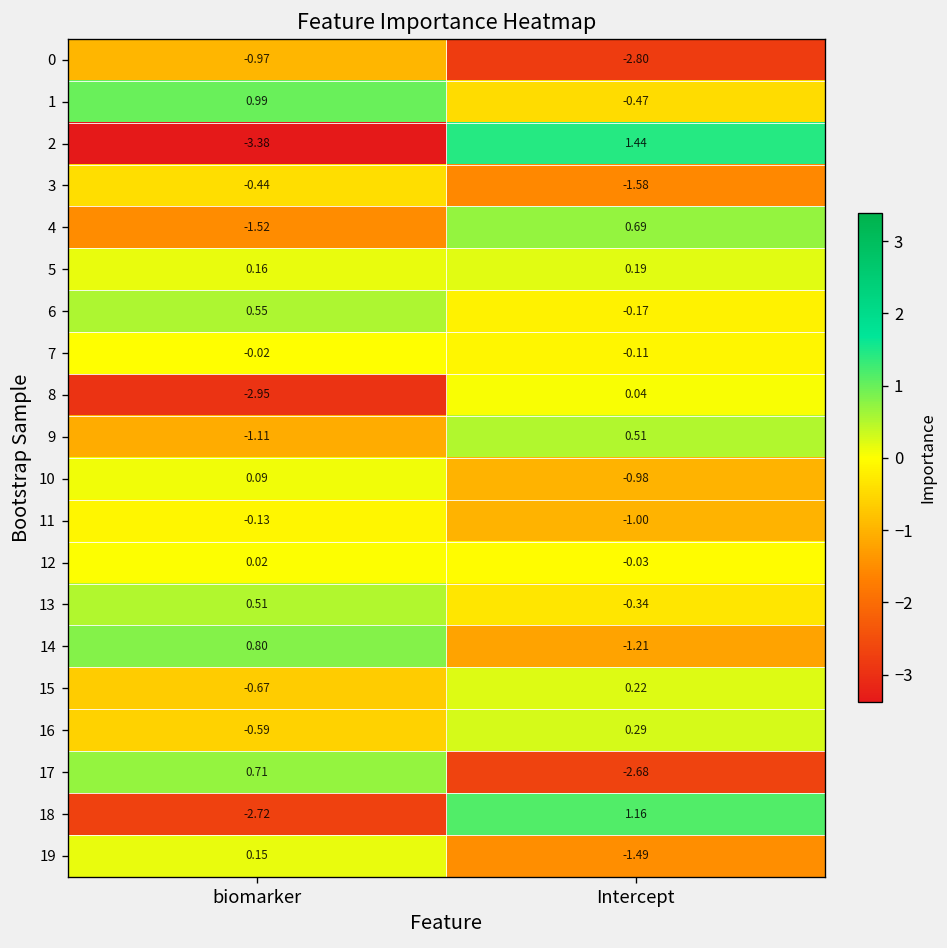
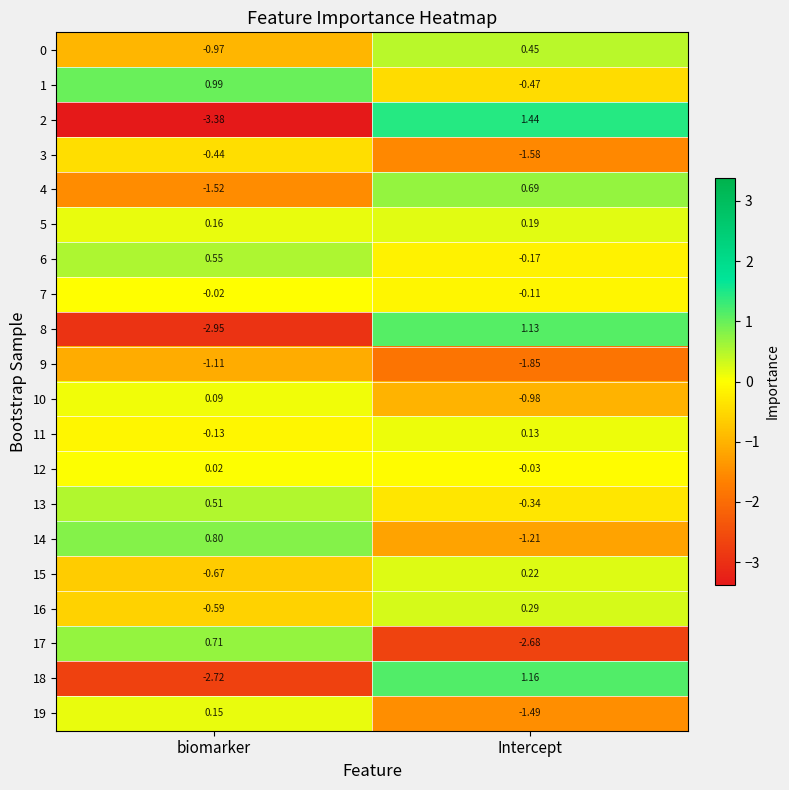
0, Intercept: -2.80 -> 0.45
8, Intercept: 0.04 -> 1.13
9, Intercept: 0.51 -> -1.85
11, Intercept: -1.00 -> 0.13
